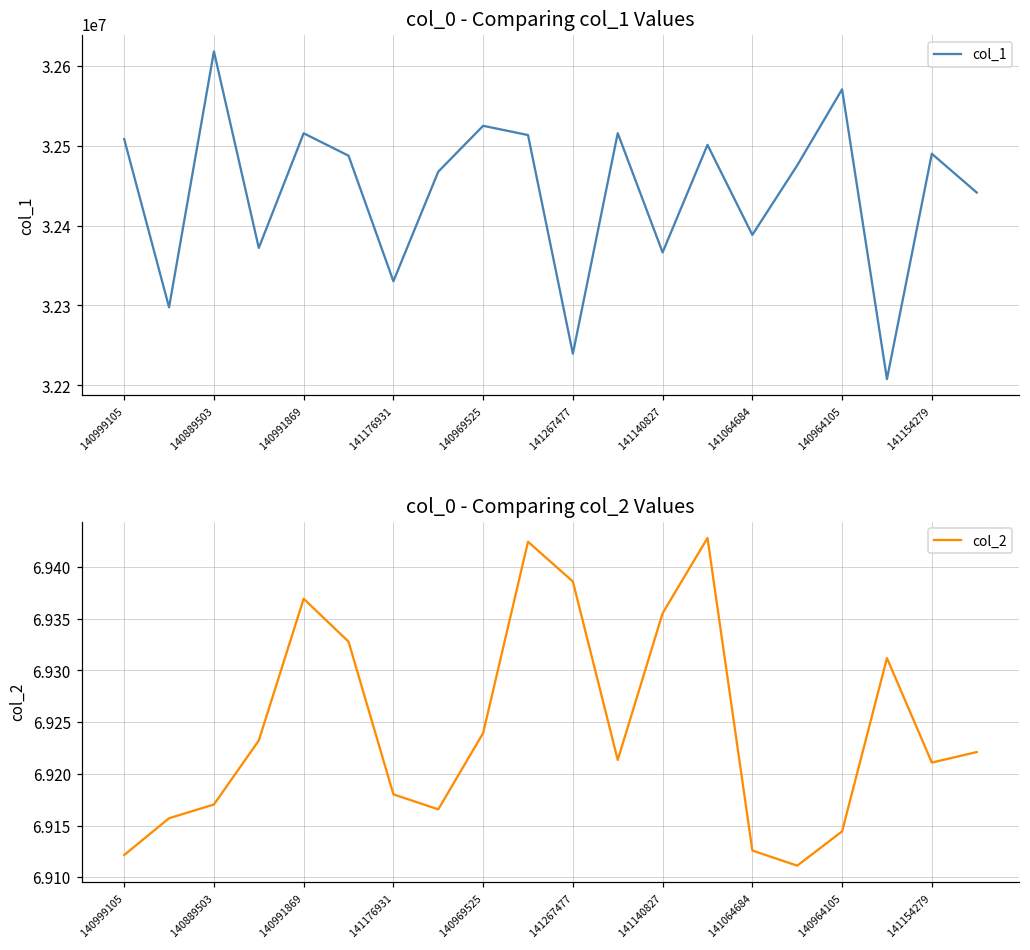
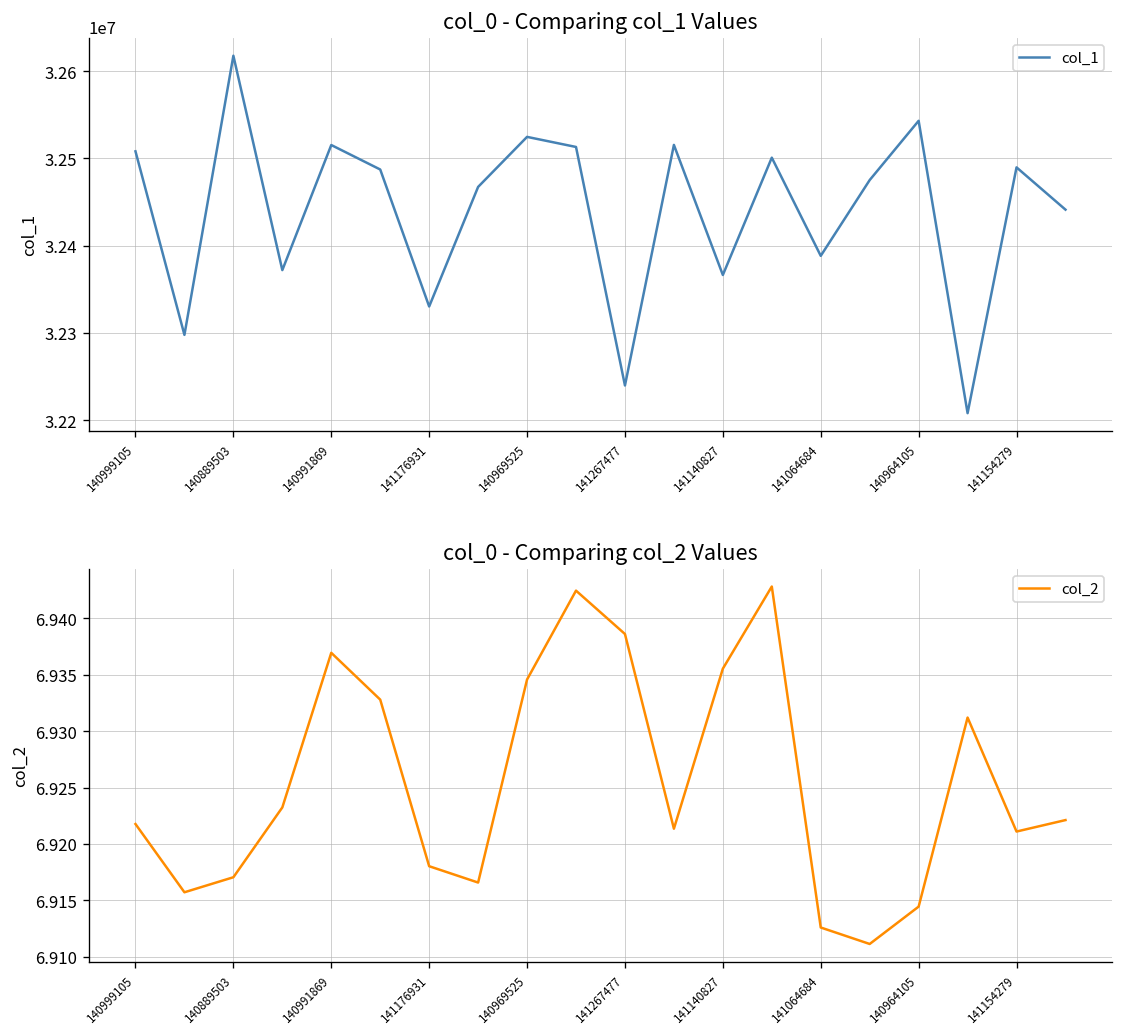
col_0 - Comparing col_1 Values, 140964105: 32570000 -> 32540000
col_0 - Comparing col_2 Values, 140999105: 6.912 -> 6.922
col_0 - Comparing col_2 Values, 140969525: 6.924 -> 6.935
